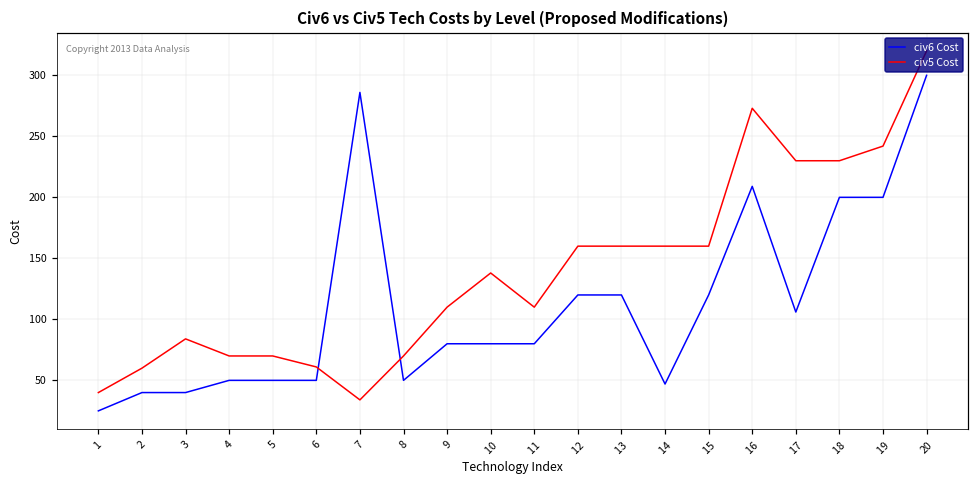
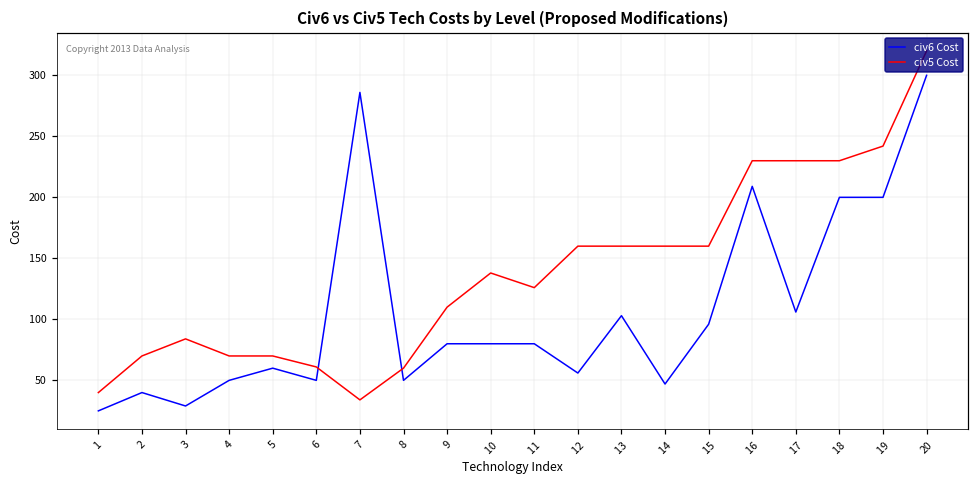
civ5 Cost, 2: 60 -> 70
civ6 Cost, 3: 40 -> 29
civ6 Cost, 5: 50 -> 60
civ5 Cost, 8: 70 -> 60
civ5 Cost, 11: 110 -> 126
civ6 Cost, 12: 120 -> 56
civ6 Cost, 13: 120 -> 103
civ6 Cost, 15: 120 -> 96
civ5 Cost, 16: 273 -> 230
